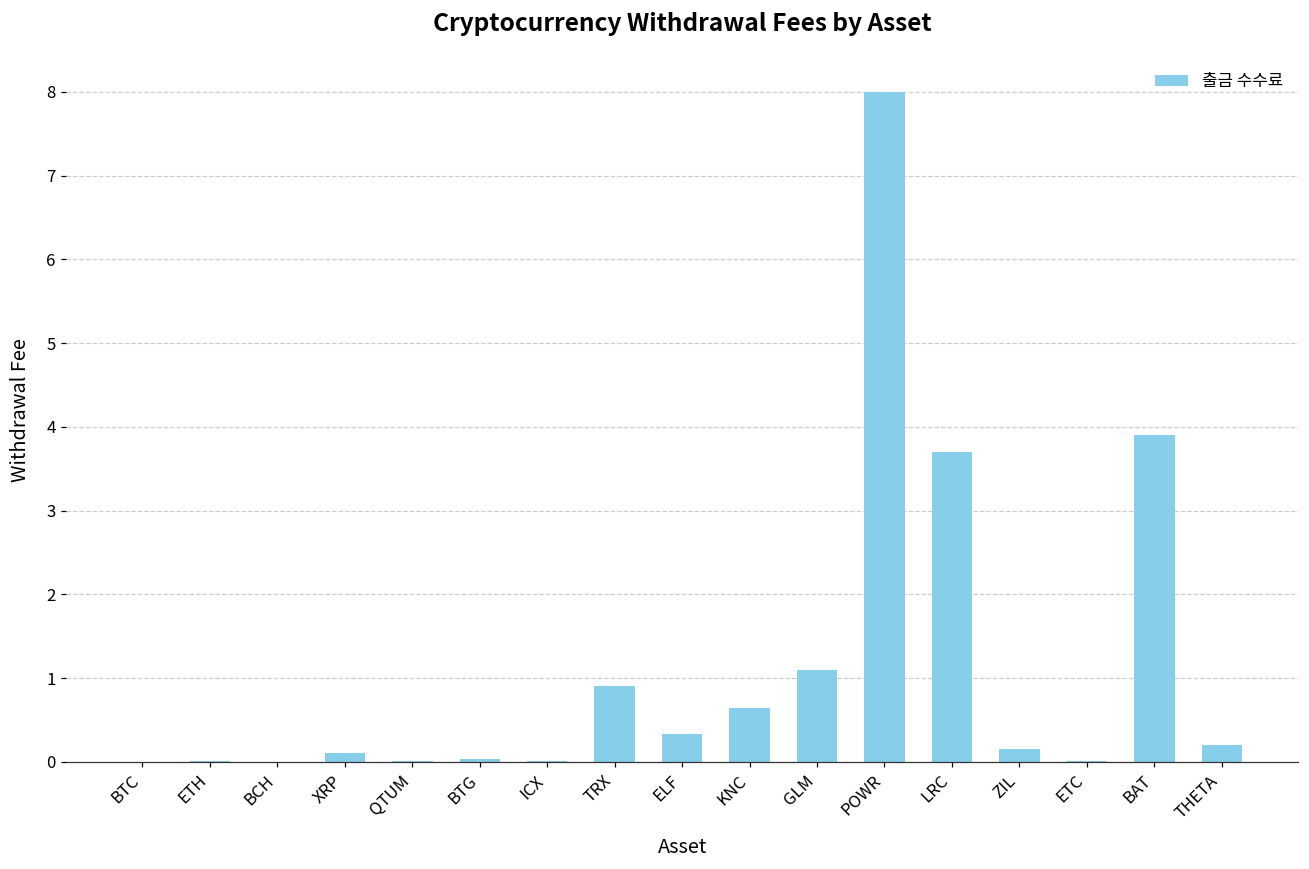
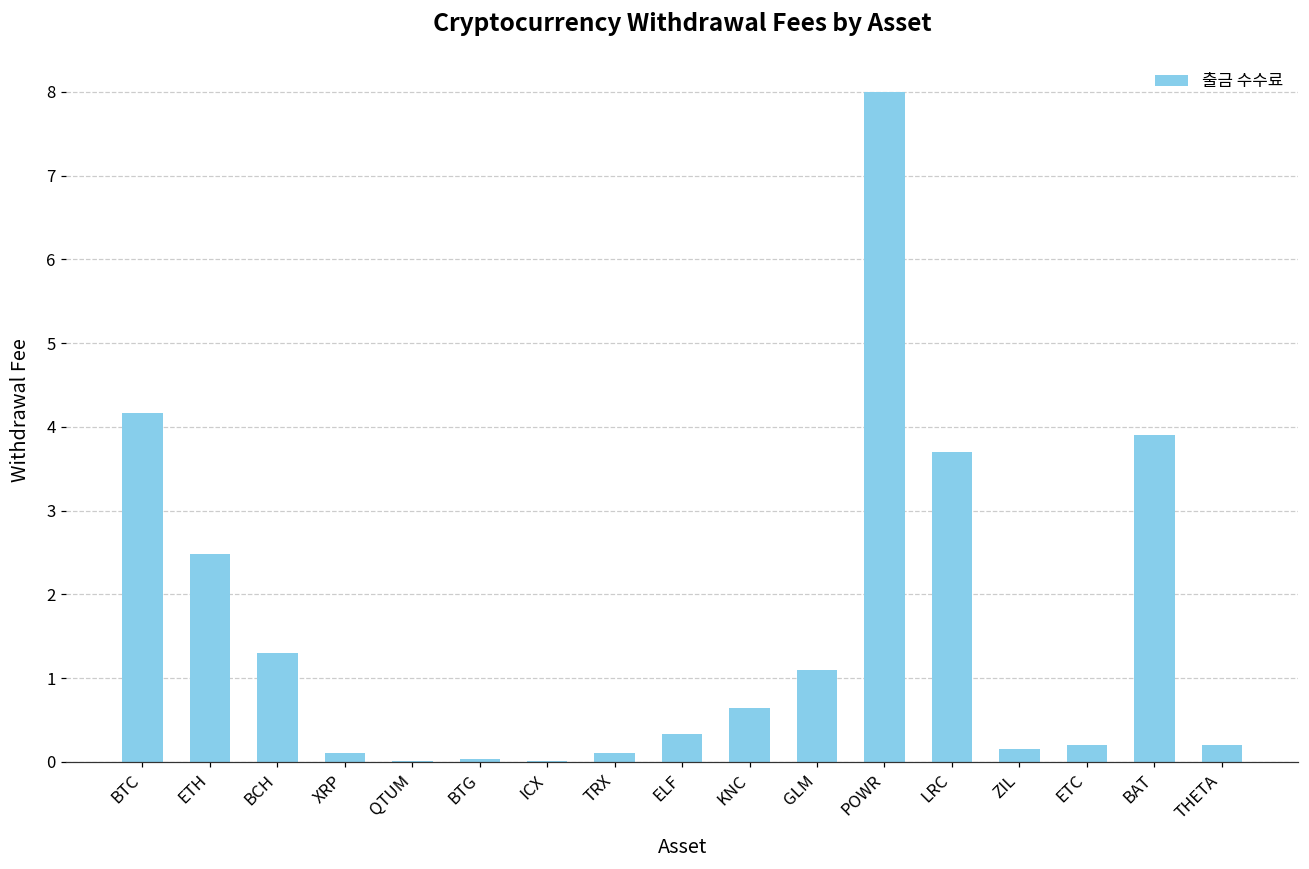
BTC: 0.0 -> 4.2
ETH: 0.0 -> 2.5
BCH: 0.0 -> 1.3
TRX: 0.9 -> 0.1
ETC: 0.0 -> 0.2
